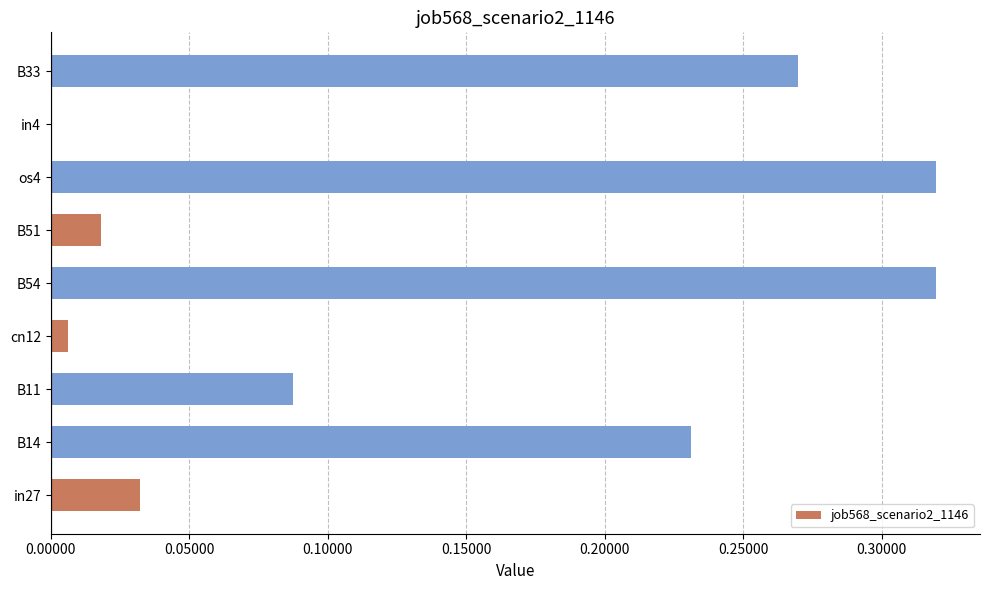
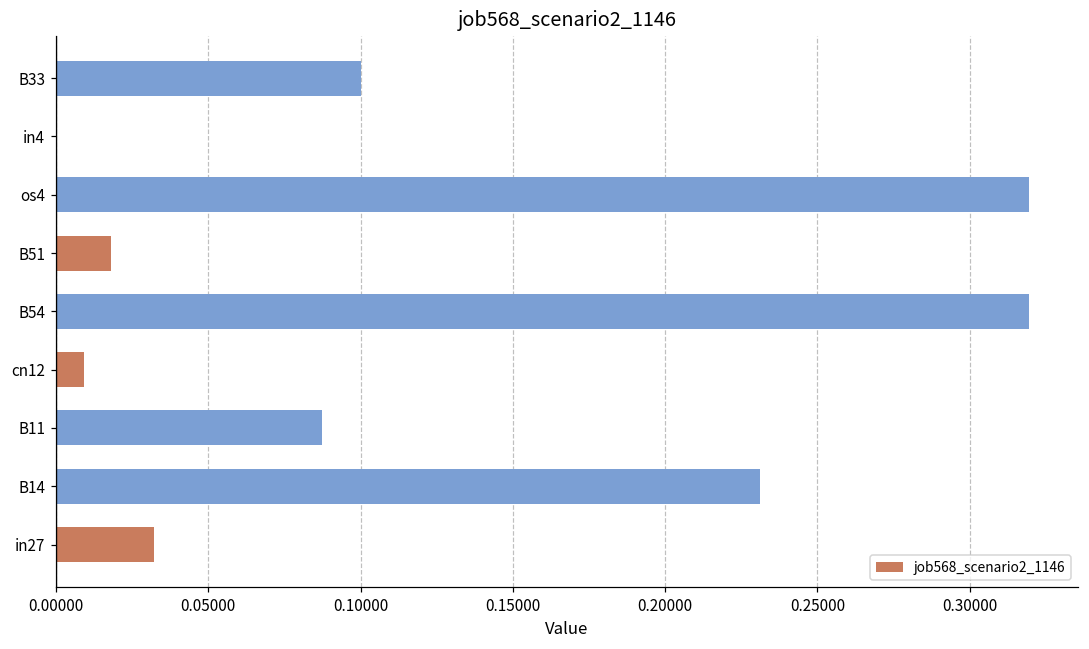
B33: 0.270 -> 0.100
cn12: 0.006 -> 0.009
